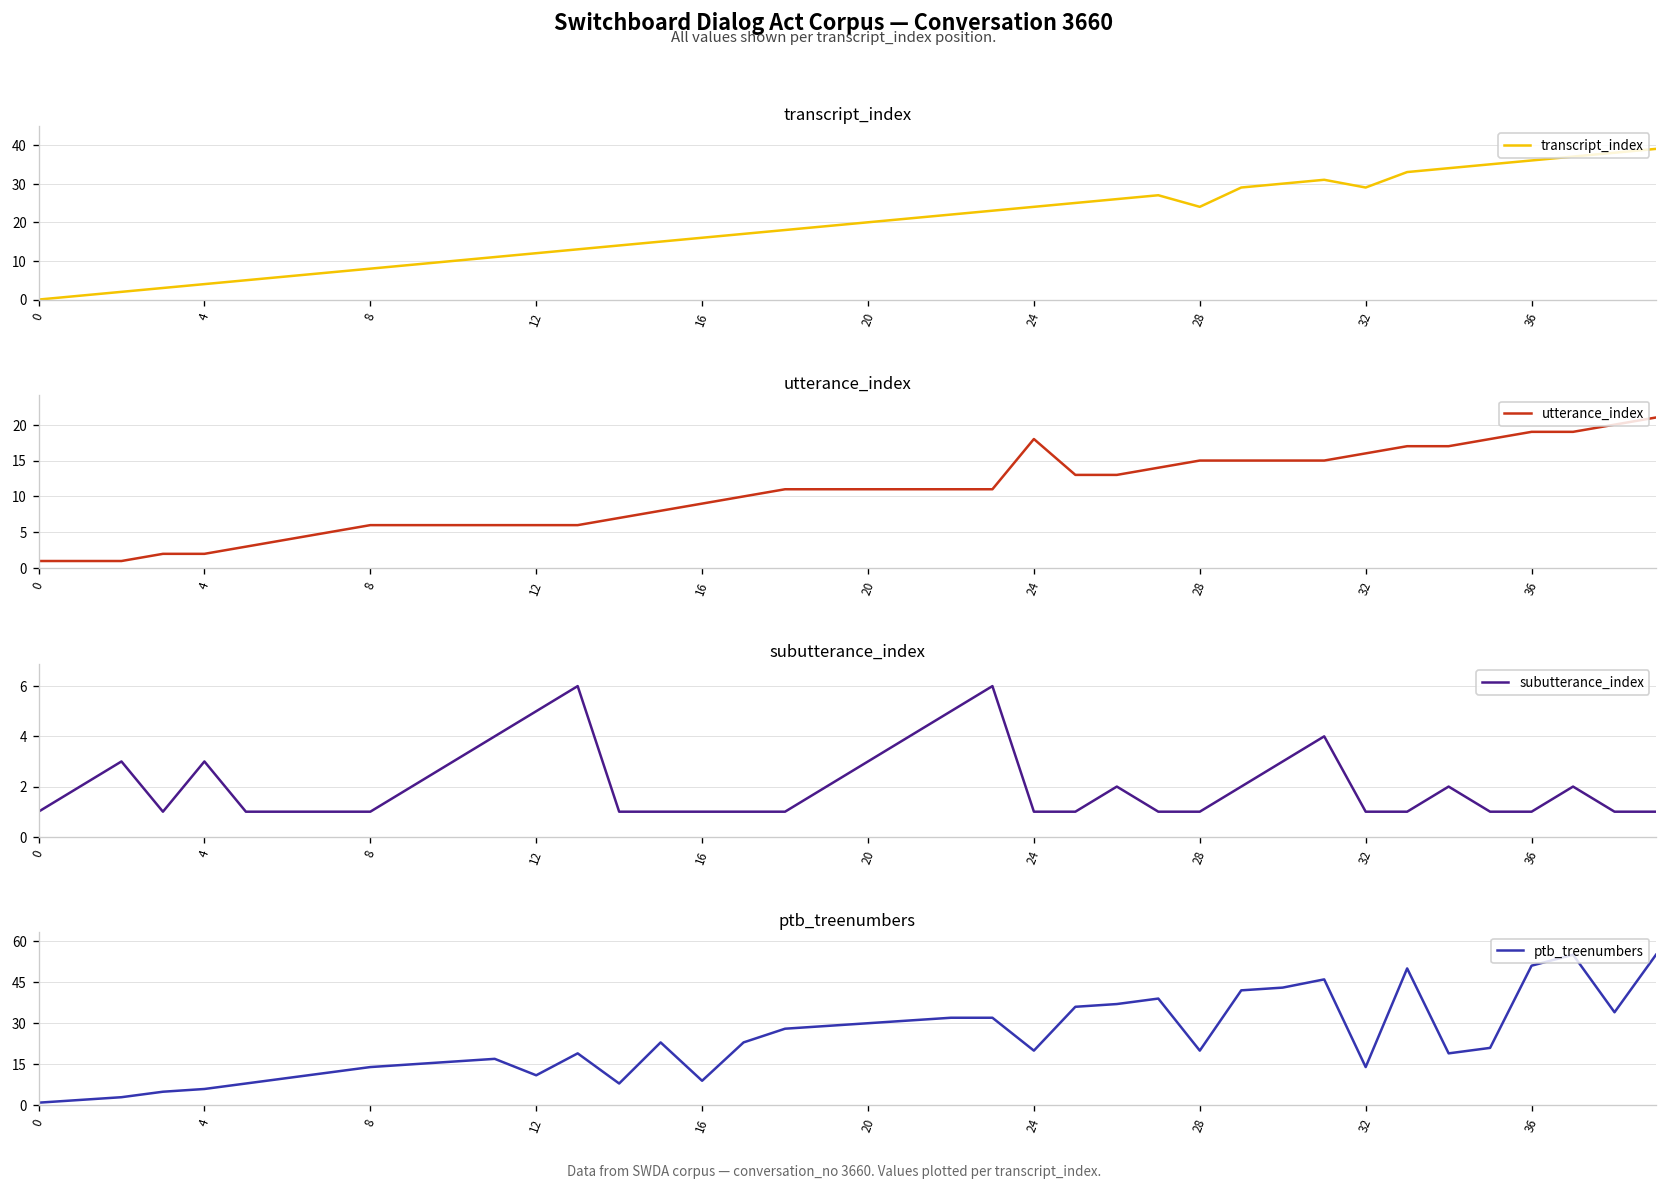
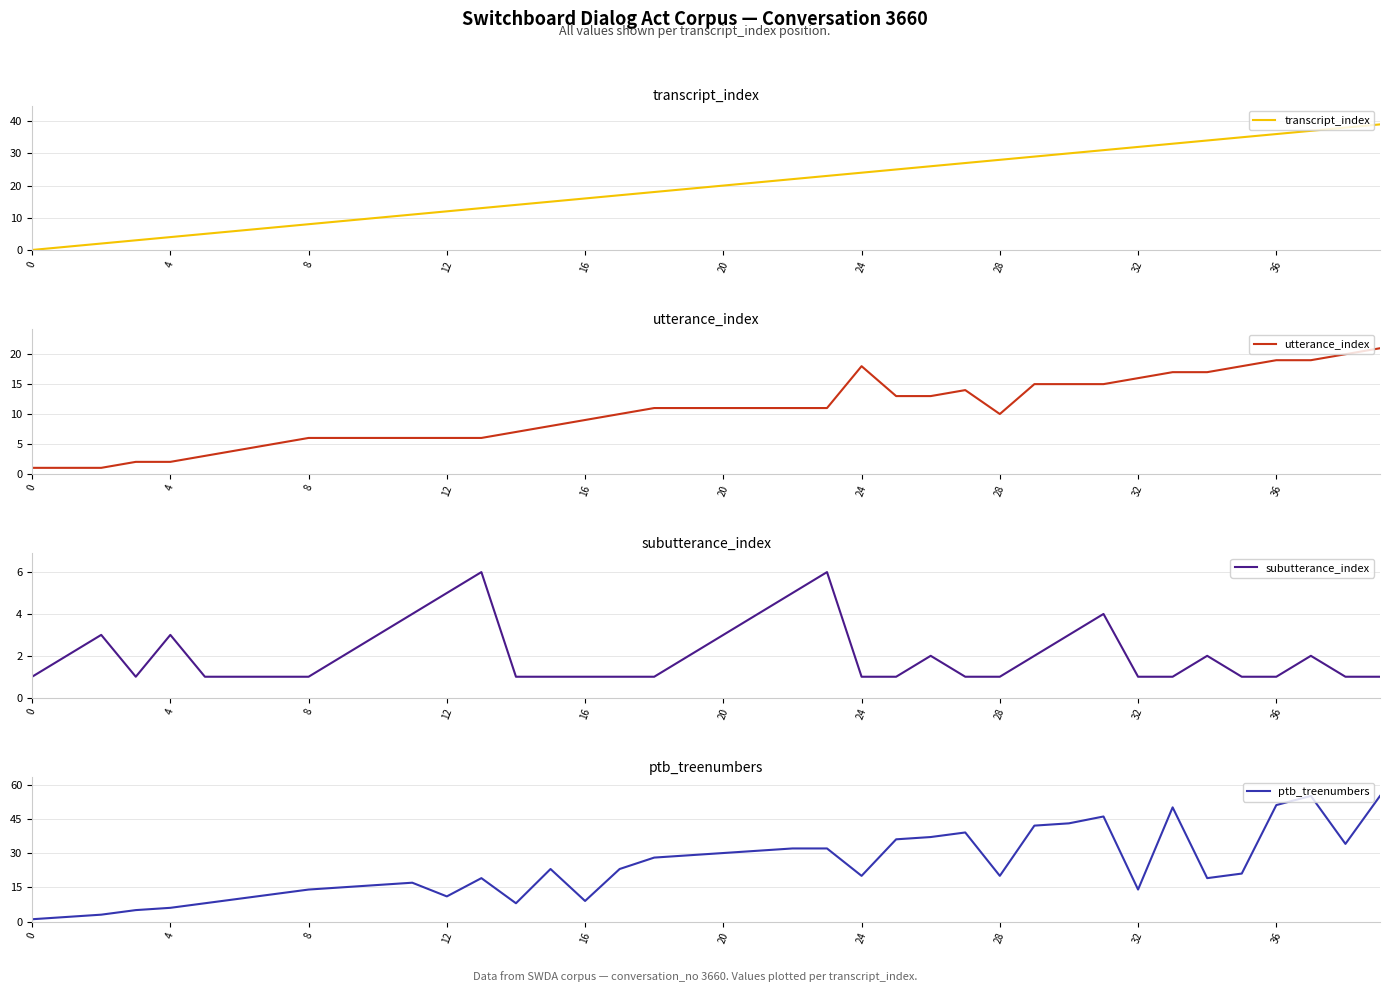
transcript_index, 28: 24 -> 28
transcript_index, 32: 29 -> 32
utterance_index, 28: 15 -> 10
